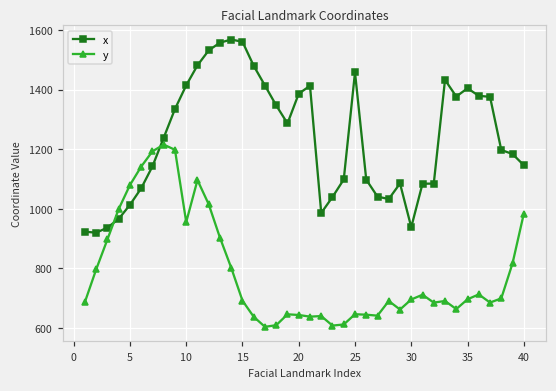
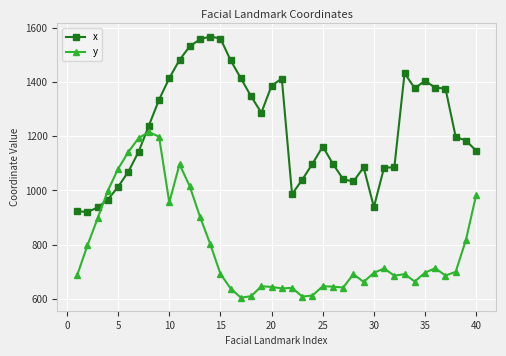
x, 25: 1460 -> 1160
